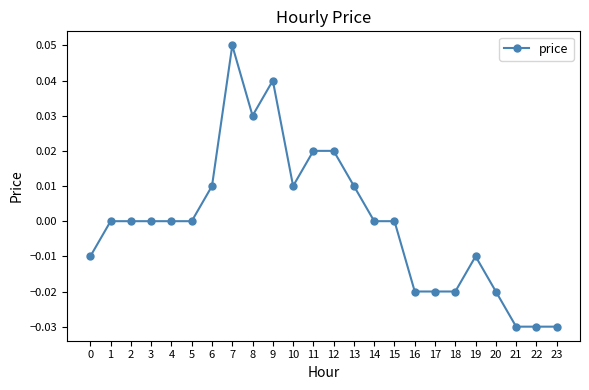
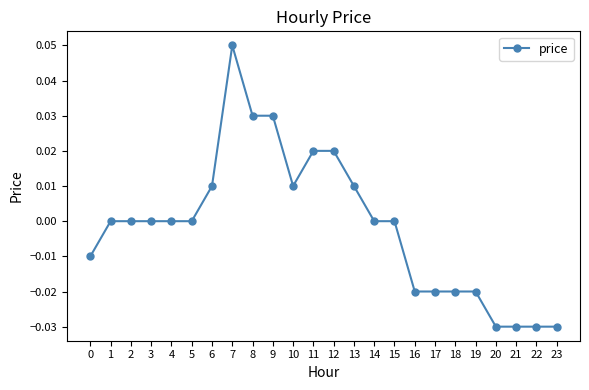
9: 0.04 -> 0.03
19: -0.01 -> -0.02
20: -0.02 -> -0.03
